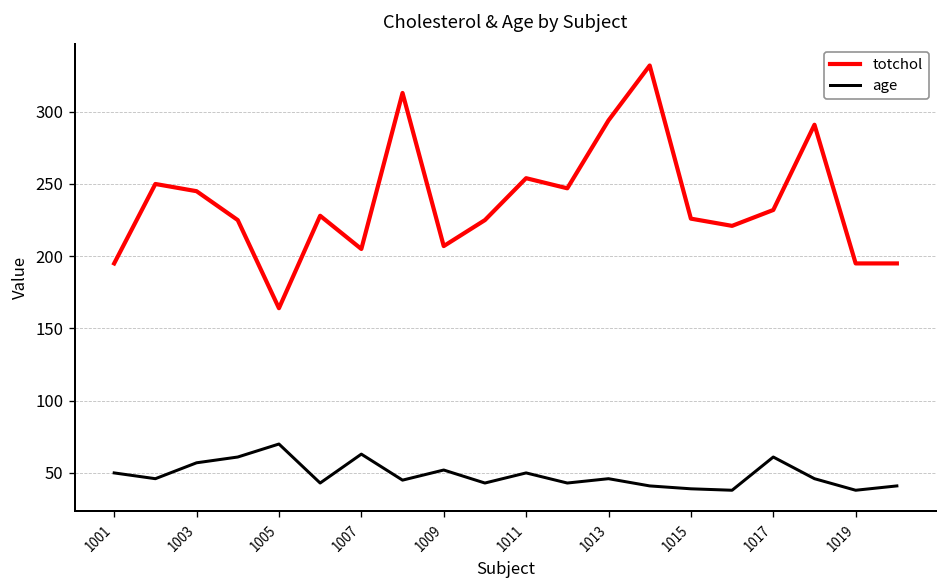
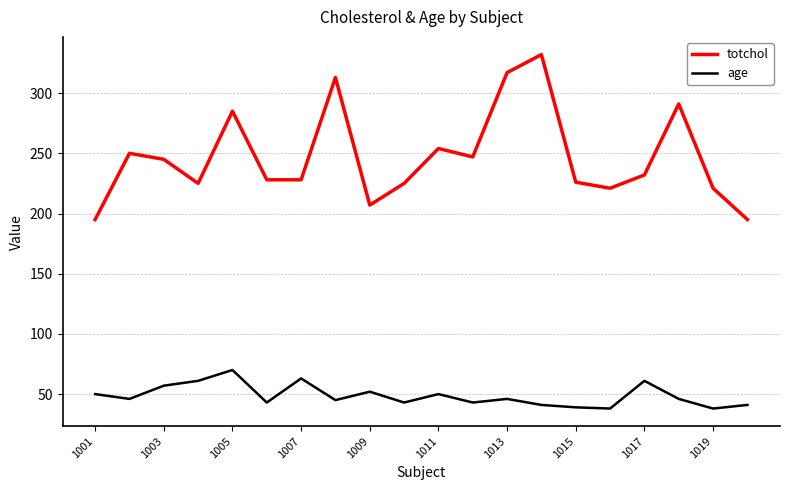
totchol, 1005: 164 -> 285
totchol, 1007: 205 -> 228
totchol, 1013: 294 -> 317
totchol, 1019: 195 -> 221
